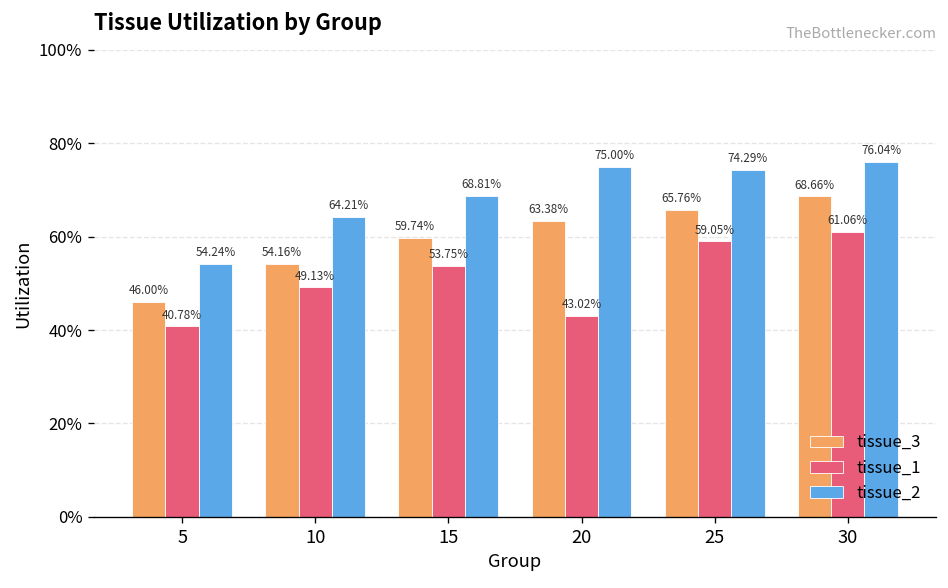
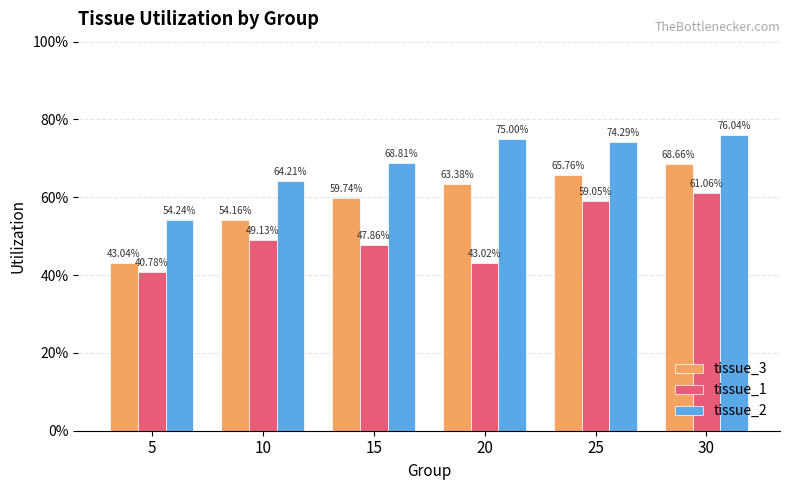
tissue_3, 5: 46.00% -> 43.04%
tissue_1, 15: 53.75% -> 47.86%
